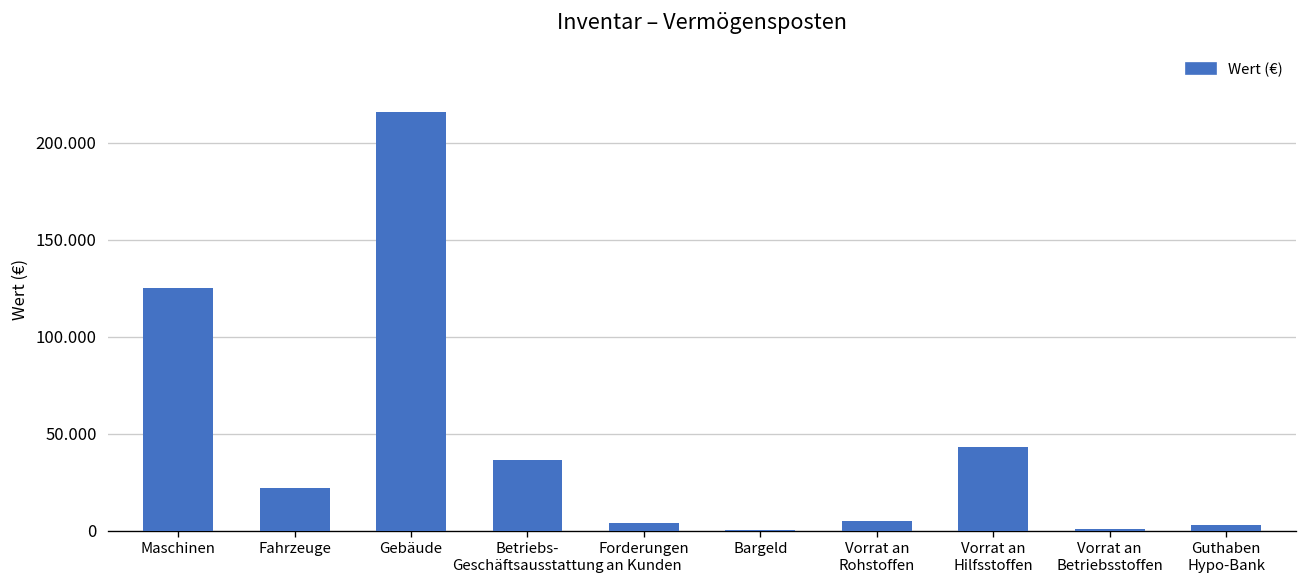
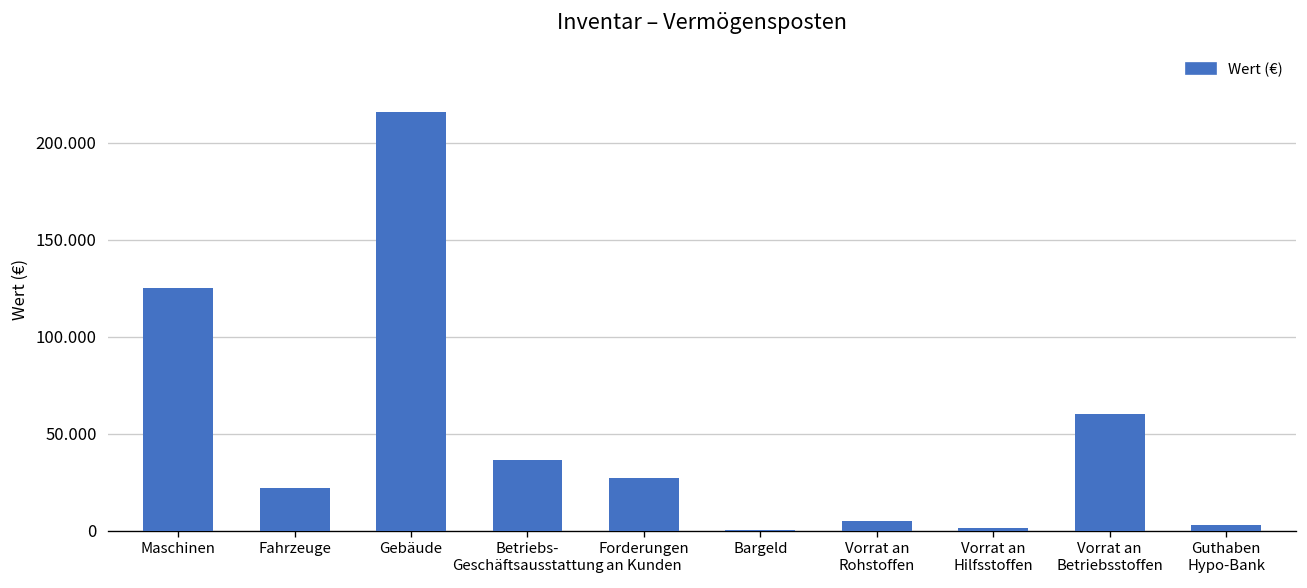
Forderungen an Kunden: 4 -> 27
Vorrat an Hilfsstoffen: 43 -> 1
Vorrat an Betriebsstoffen: 1 -> 60
